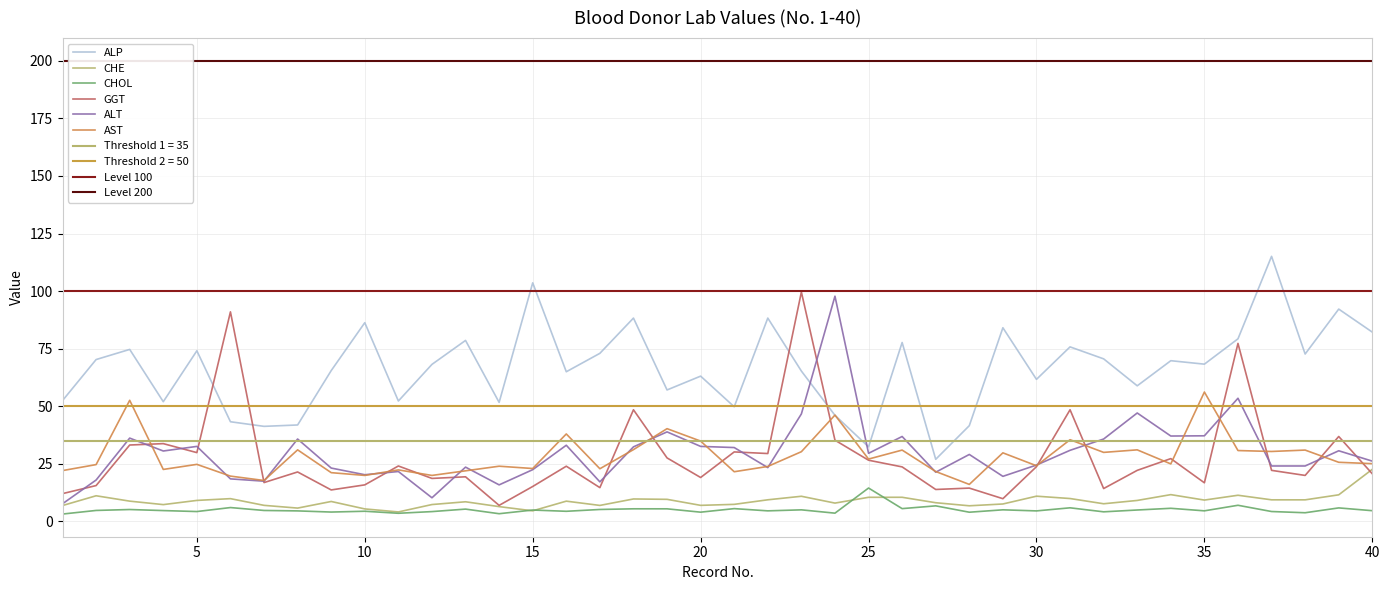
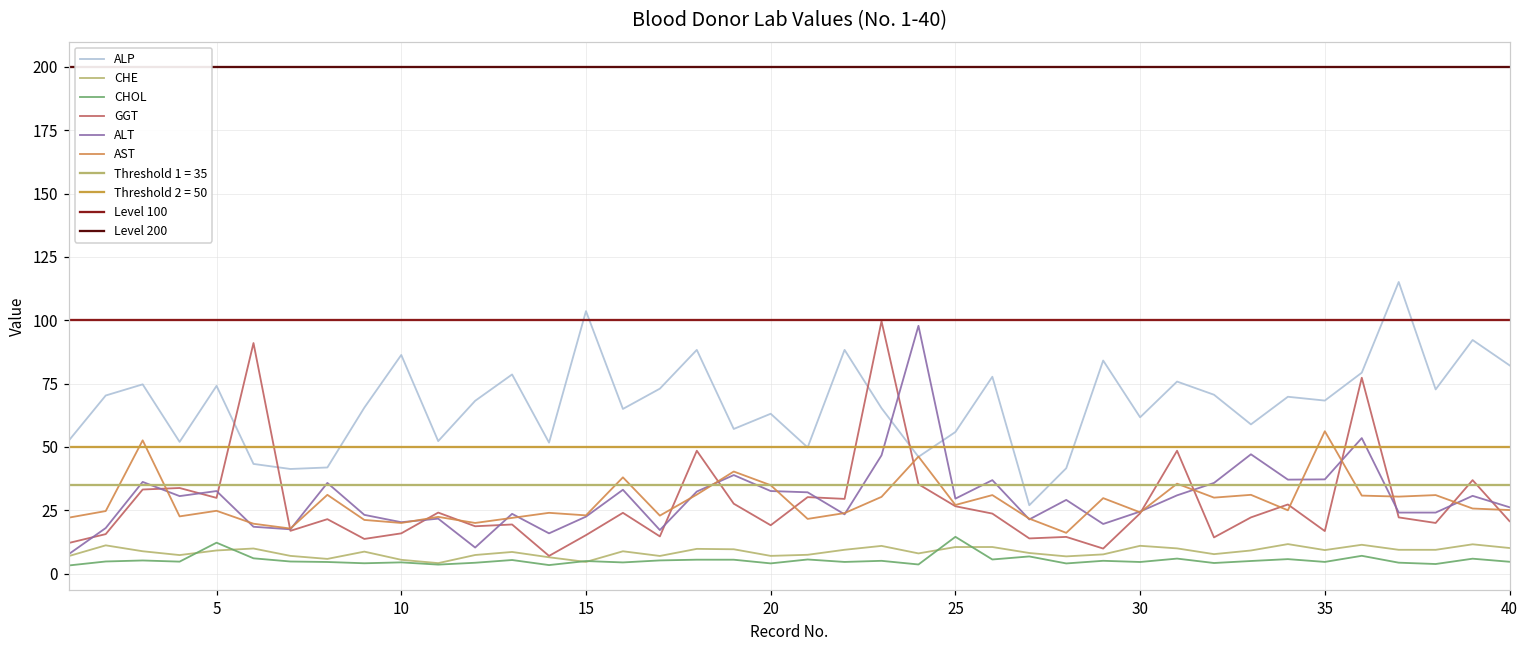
CHOL, 5: 4 -> 12
ALP, 25: 32 -> 56
CHE, 40: 23 -> 10
